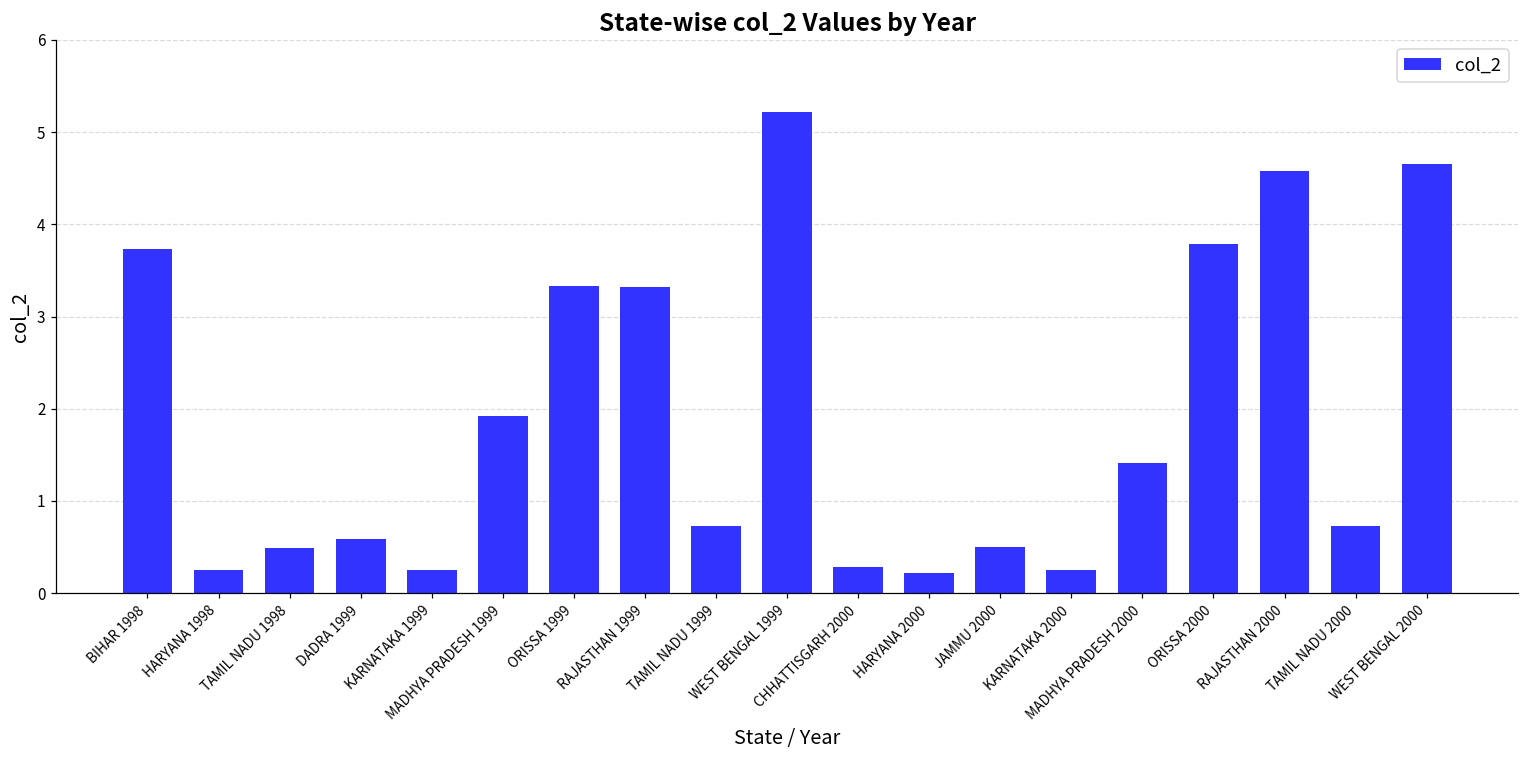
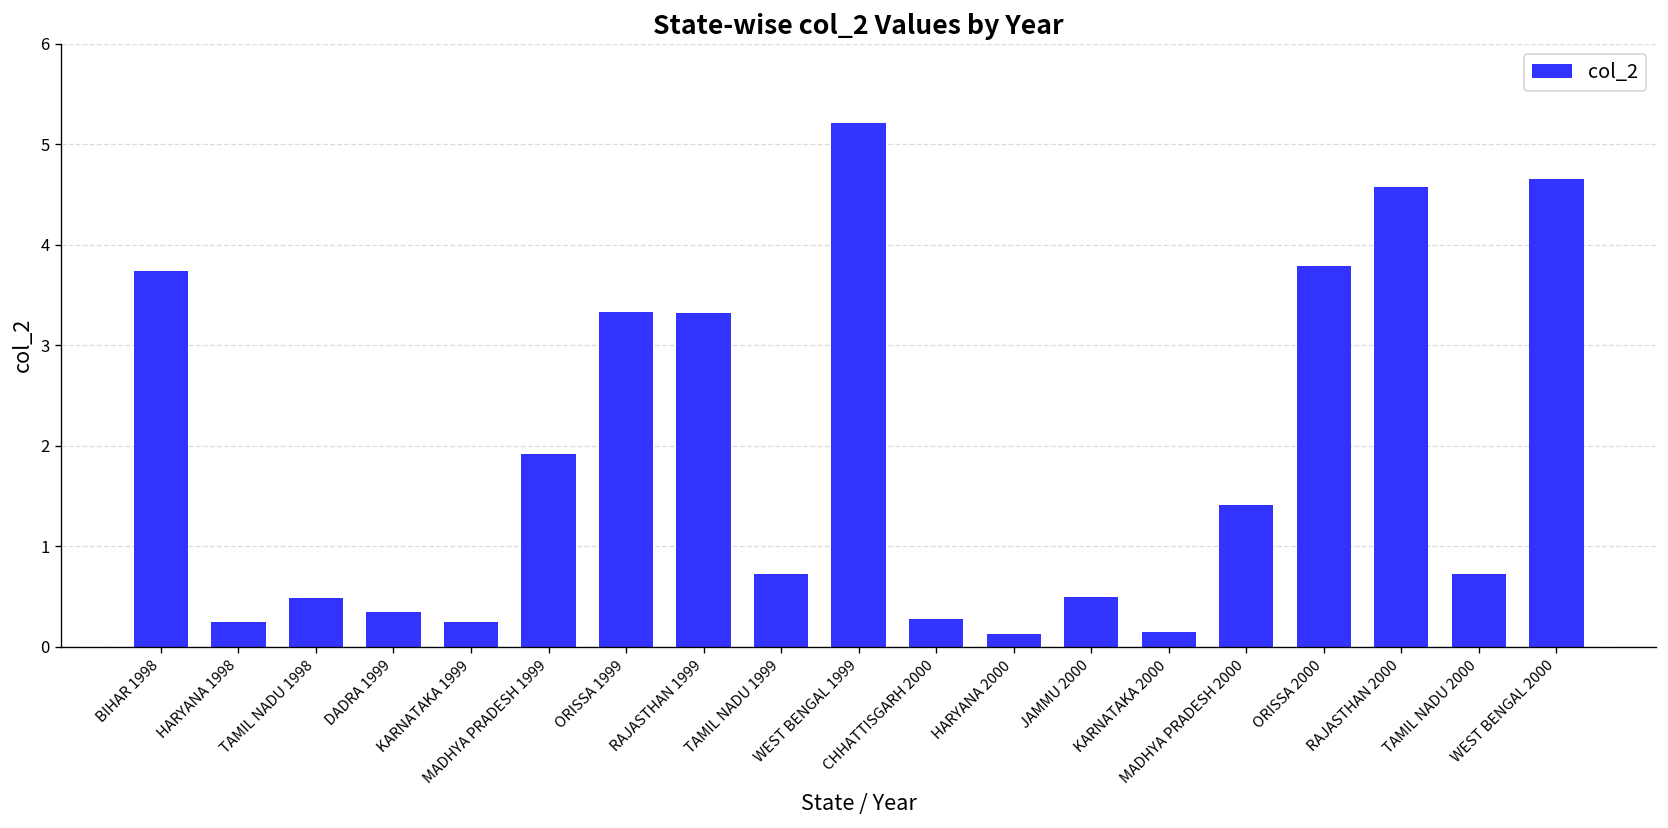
DADRA 1999: 0.6 -> 0.3
HARYANA 2000: 0.2 -> 0.1
KARNATAKA 2000: 0.2 -> 0.1
